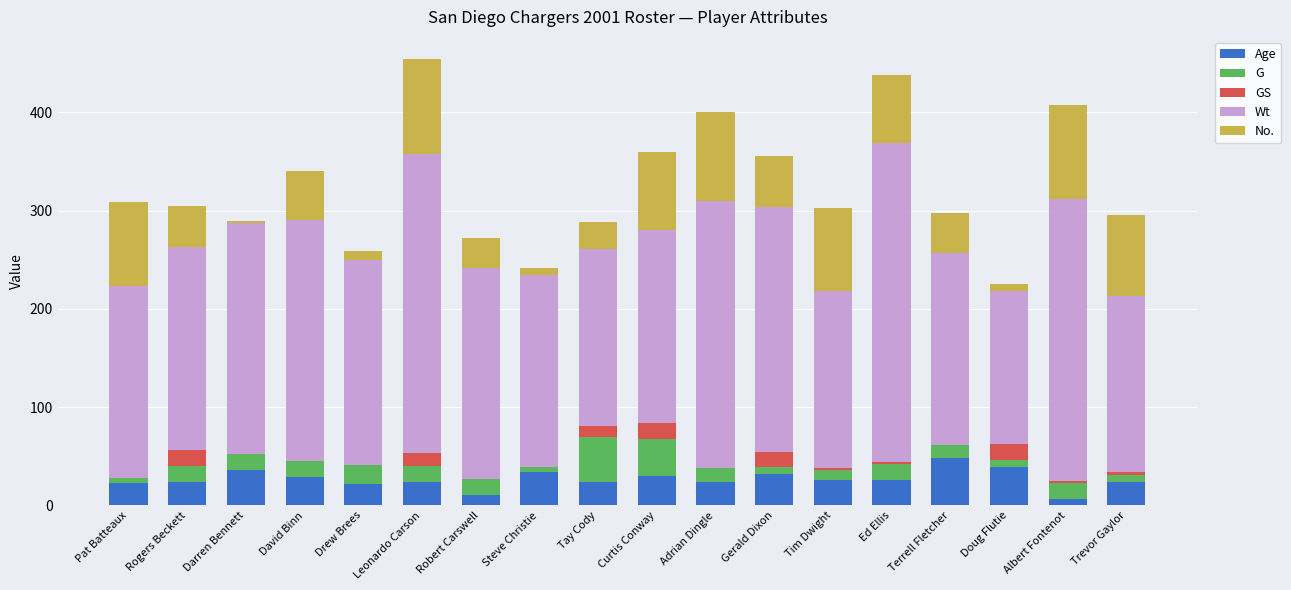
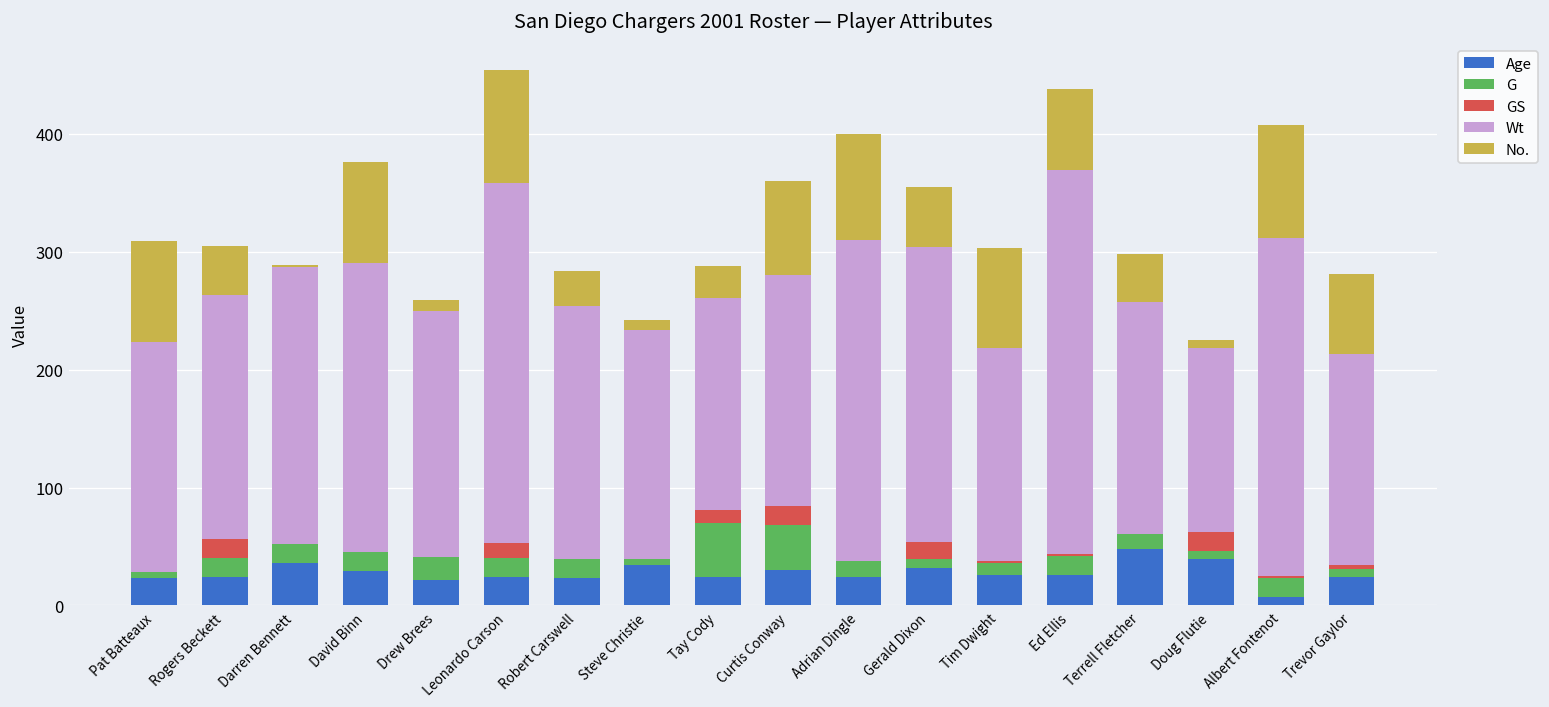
No., David Binn: 50 -> 90
Age, Robert Carswell: 10 -> 20
No., Trevor Gaylor: 80 -> 70
